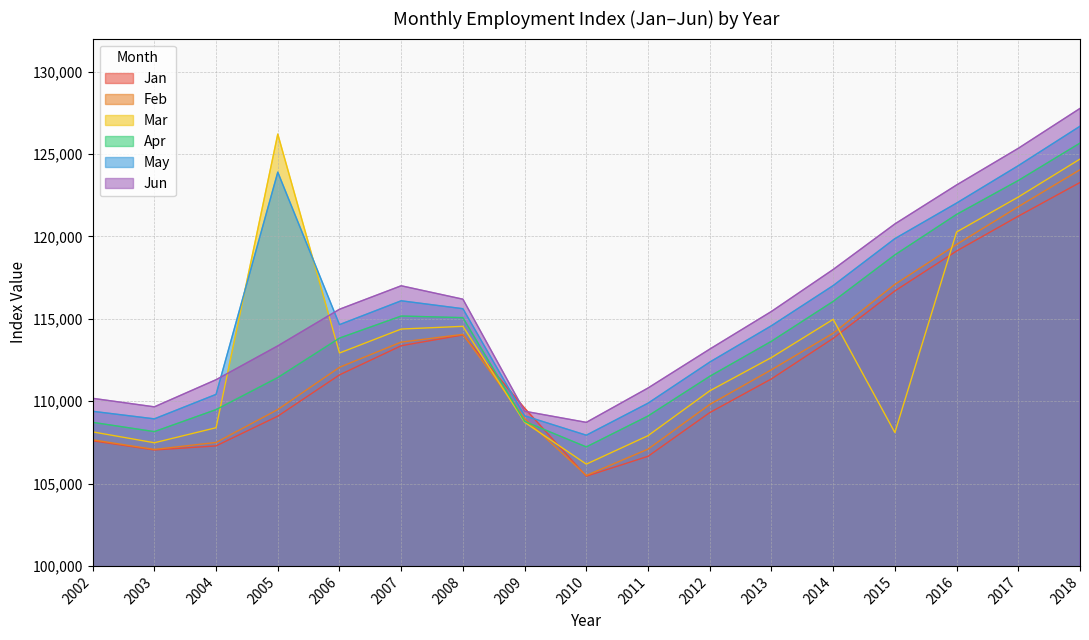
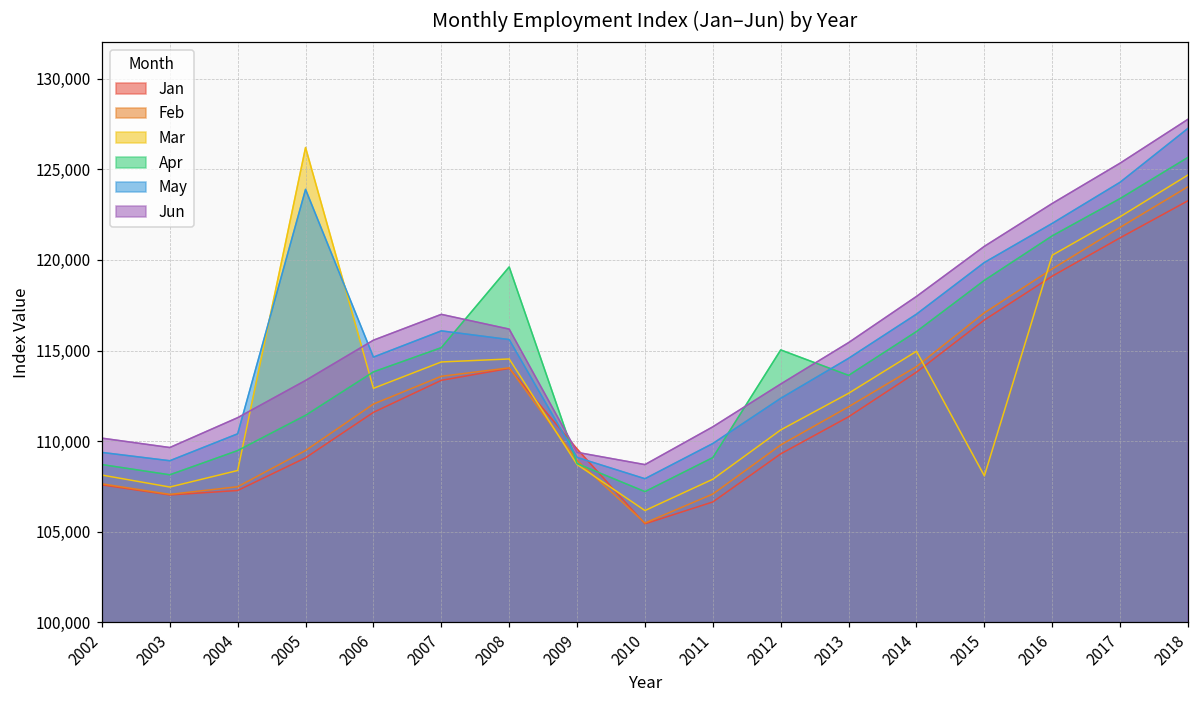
Apr, 2008: 115,100 -> 119,600
Apr, 2012: 111,500 -> 115,000
May, 2018: 126,700 -> 127,300
